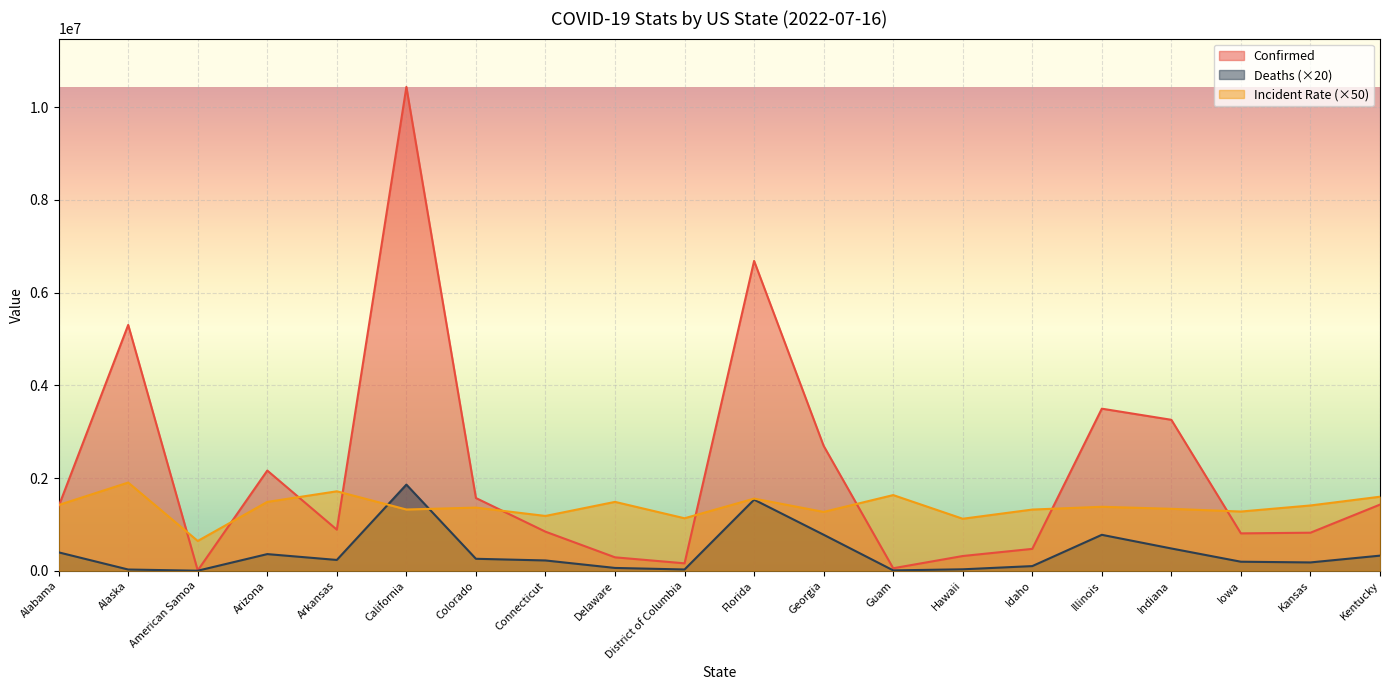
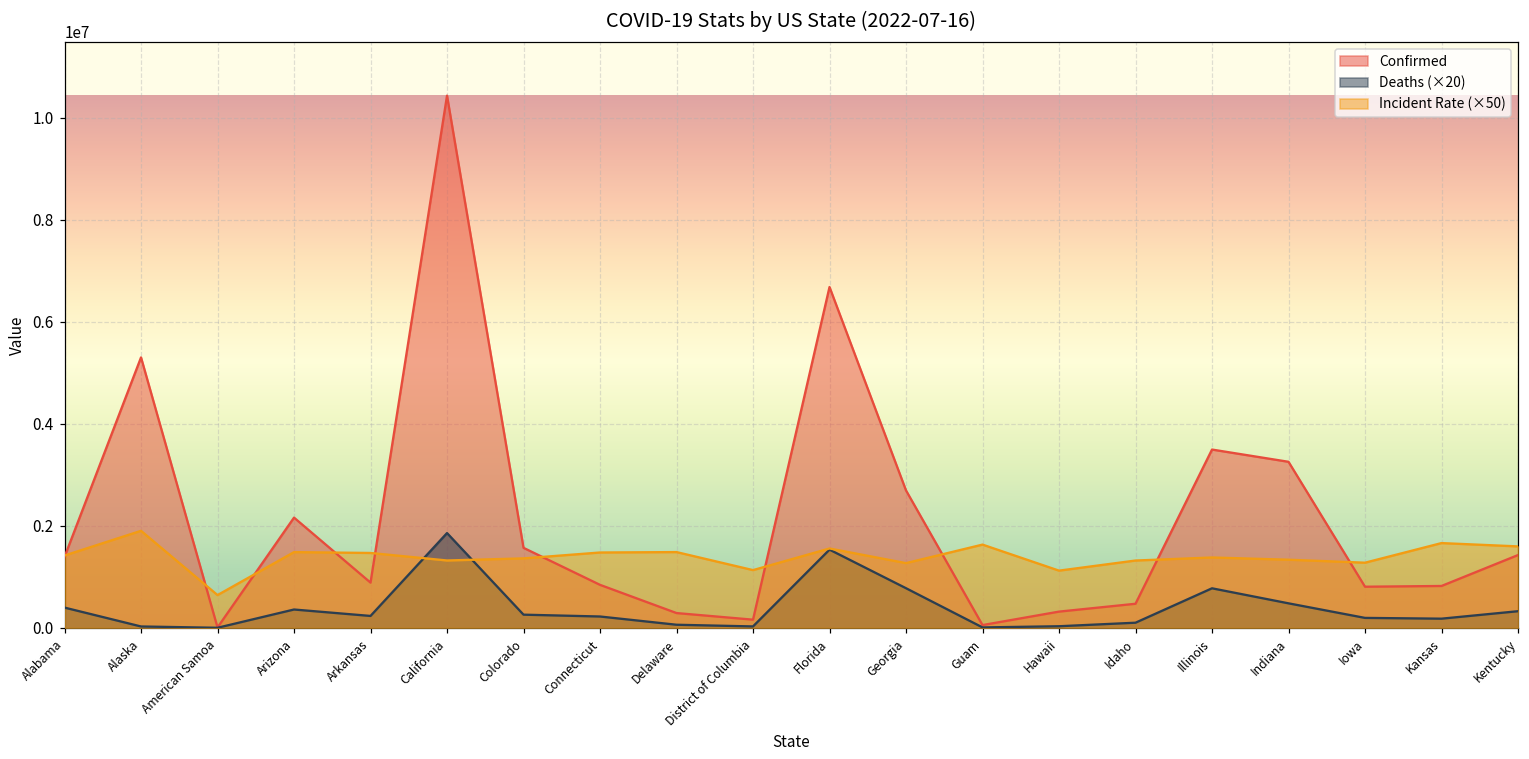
Incident Rate (×50), Arkansas: 1700000 -> 1500000
Incident Rate (×50), Connecticut: 1200000 -> 1500000
Incident Rate (×50), Kansas: 1400000 -> 1700000
